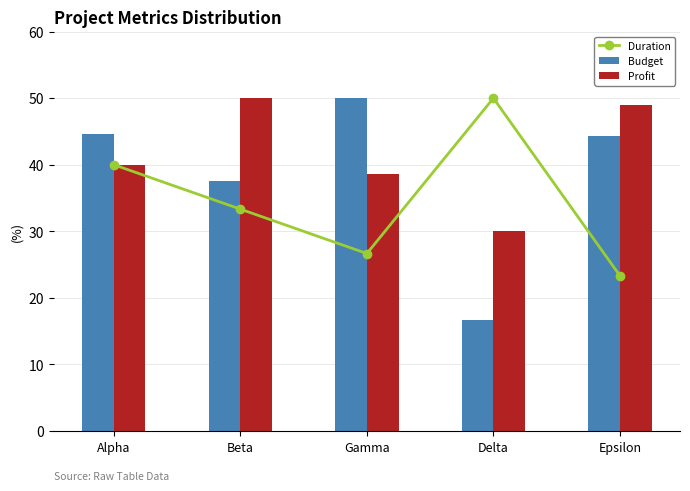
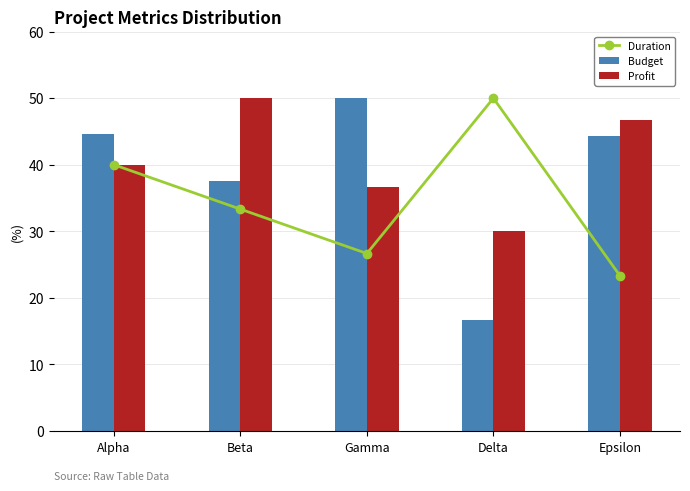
Profit, Gamma: 39 -> 37
Profit, Epsilon: 49 -> 47
